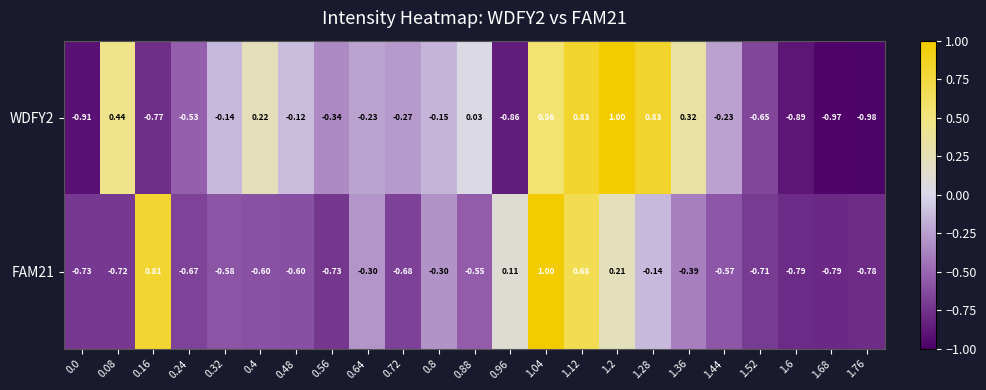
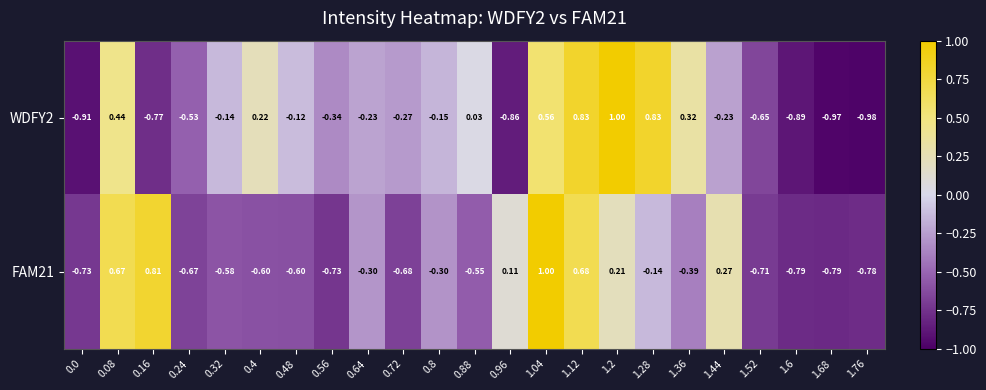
FAM21, 0.08: -0.72 -> 0.67
FAM21, 1.44: -0.57 -> 0.27
